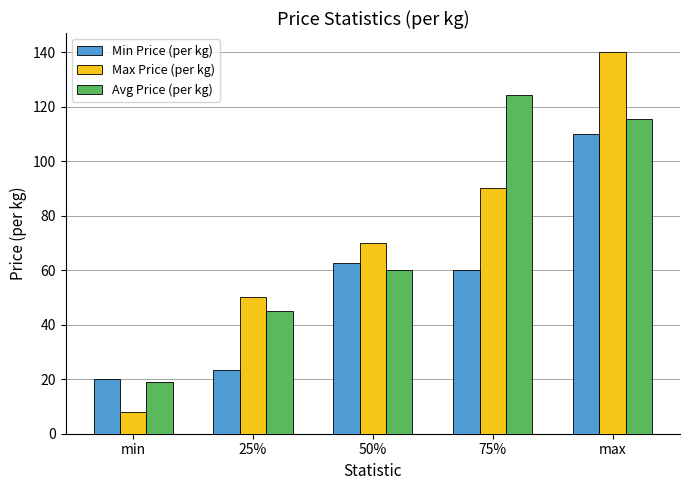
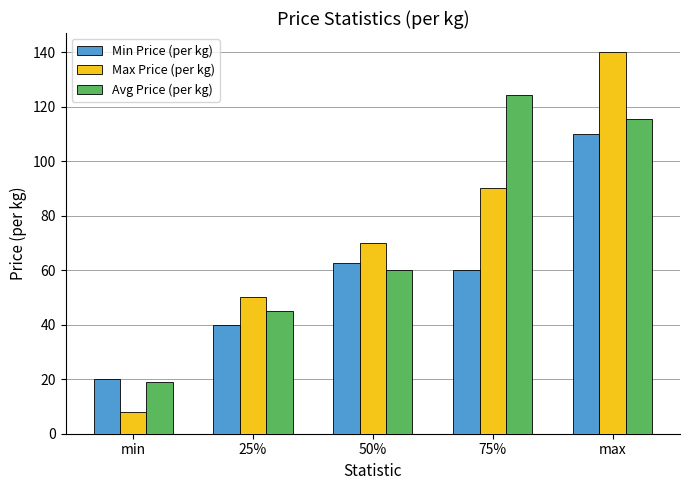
Min Price (per kg), 25%: 23 -> 40
